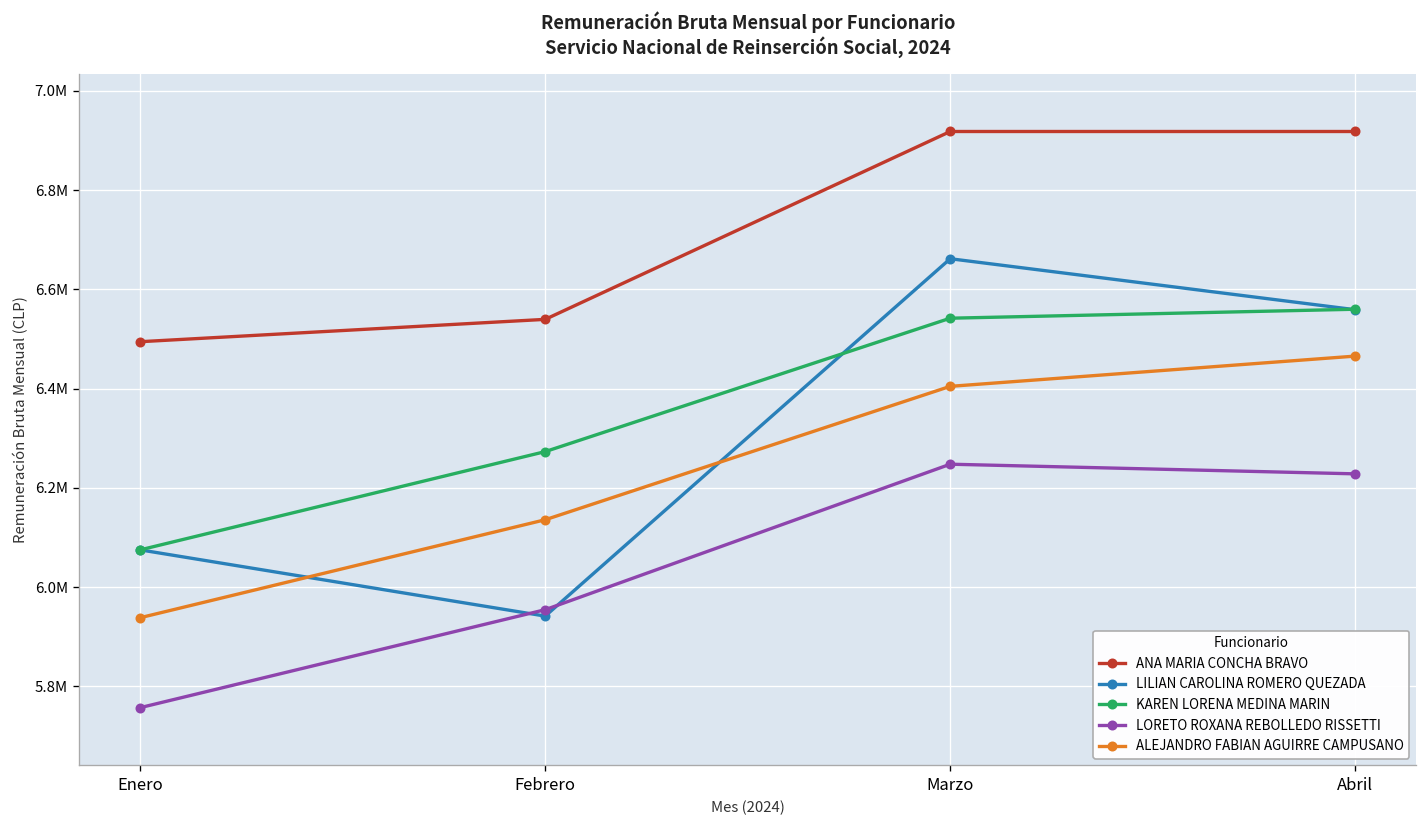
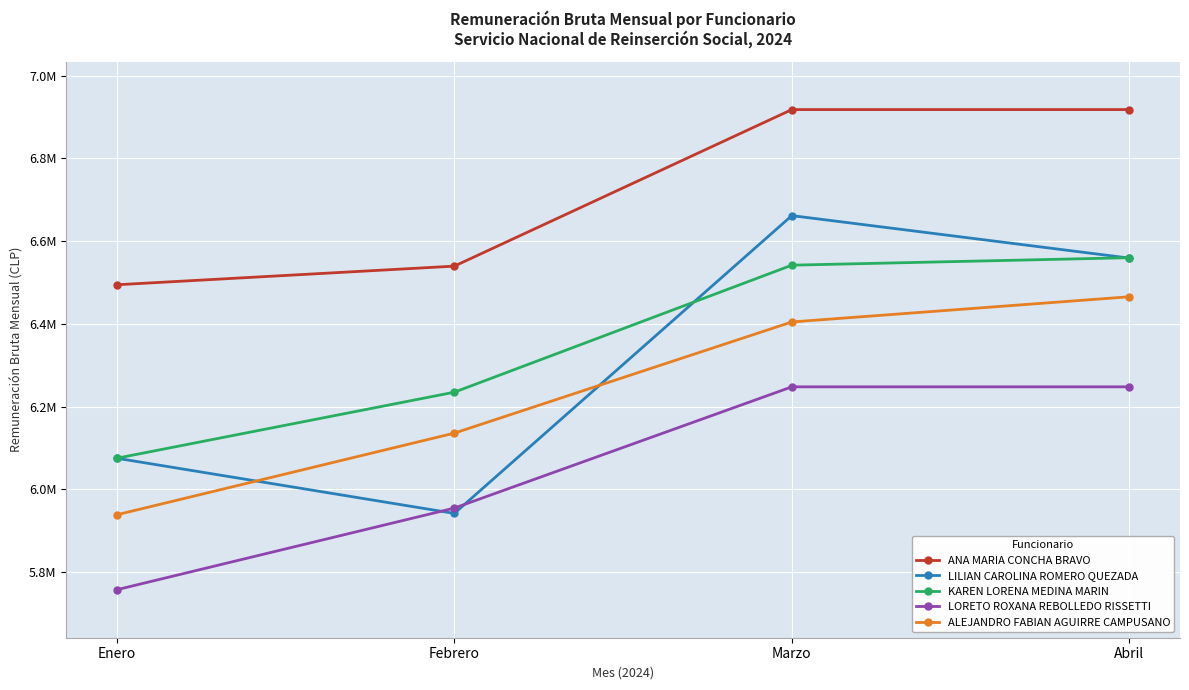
KAREN LORENA MEDINA MARIN, Febrero: 6270000 -> 6230000
LORETO ROXANA REBOLLEDO RISSETTI, Abril: 6230000 -> 6250000
